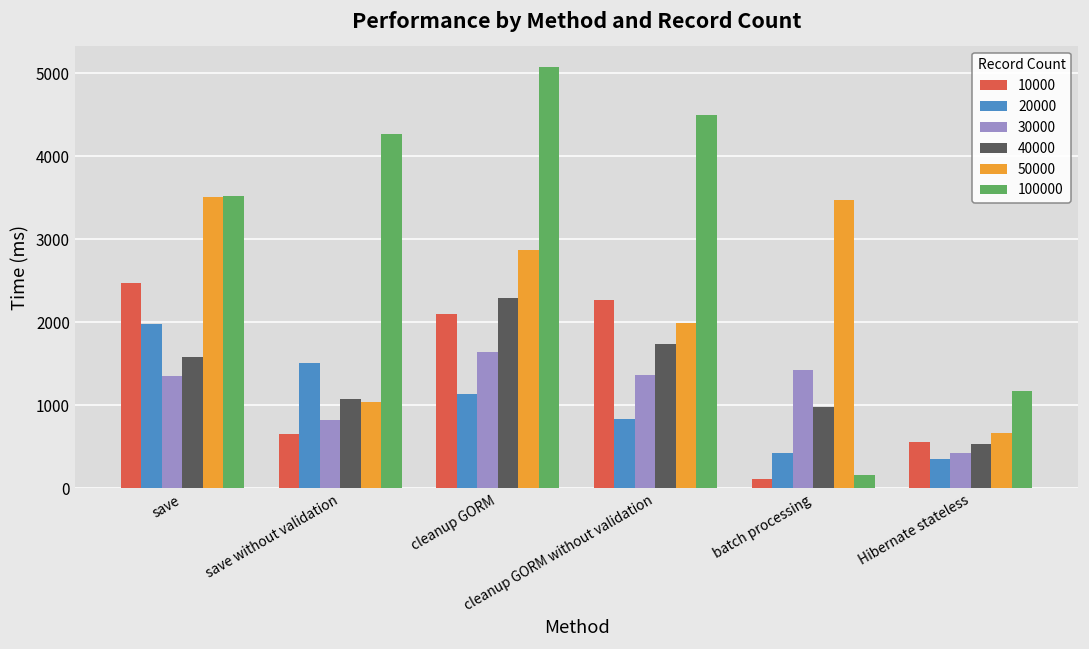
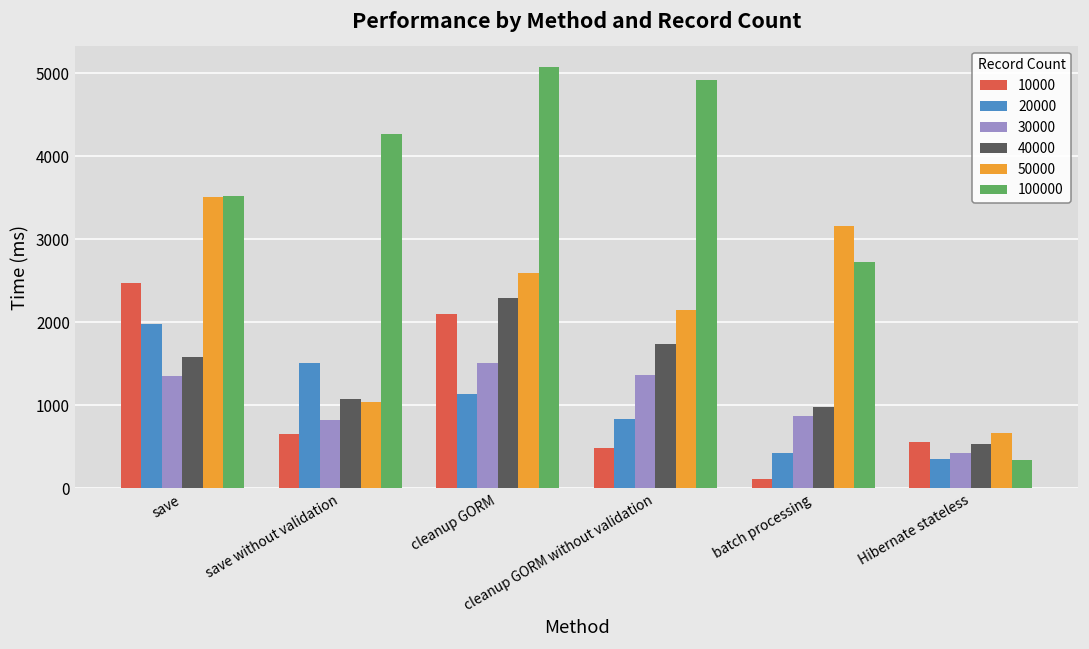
30000, cleanup GORM: 1600 -> 1500
50000, cleanup GORM: 2900 -> 2600
10000, cleanup GORM without validation: 2300 -> 500
50000, cleanup GORM without validation: 2000 -> 2200
100000, cleanup GORM without validation: 4500 -> 4900
30000, batch processing: 1400 -> 900
50000, batch processing: 3500 -> 3200
100000, batch processing: 200 -> 2700
100000, Hibernate stateless: 1200 -> 300
